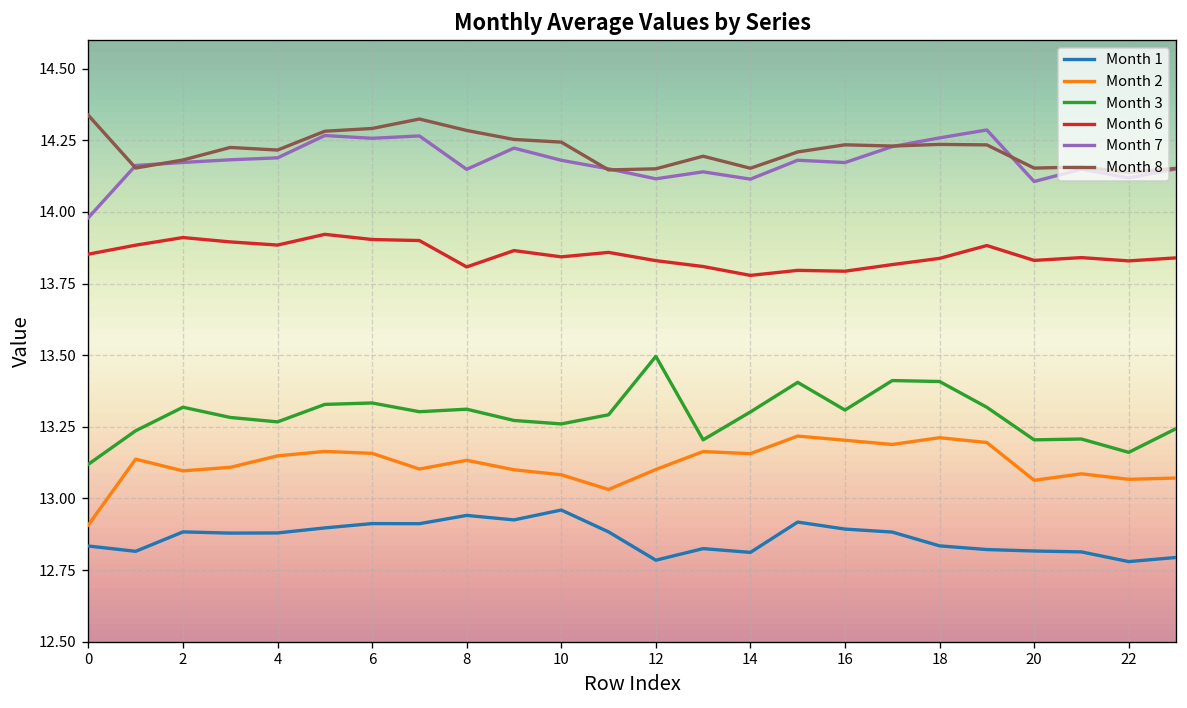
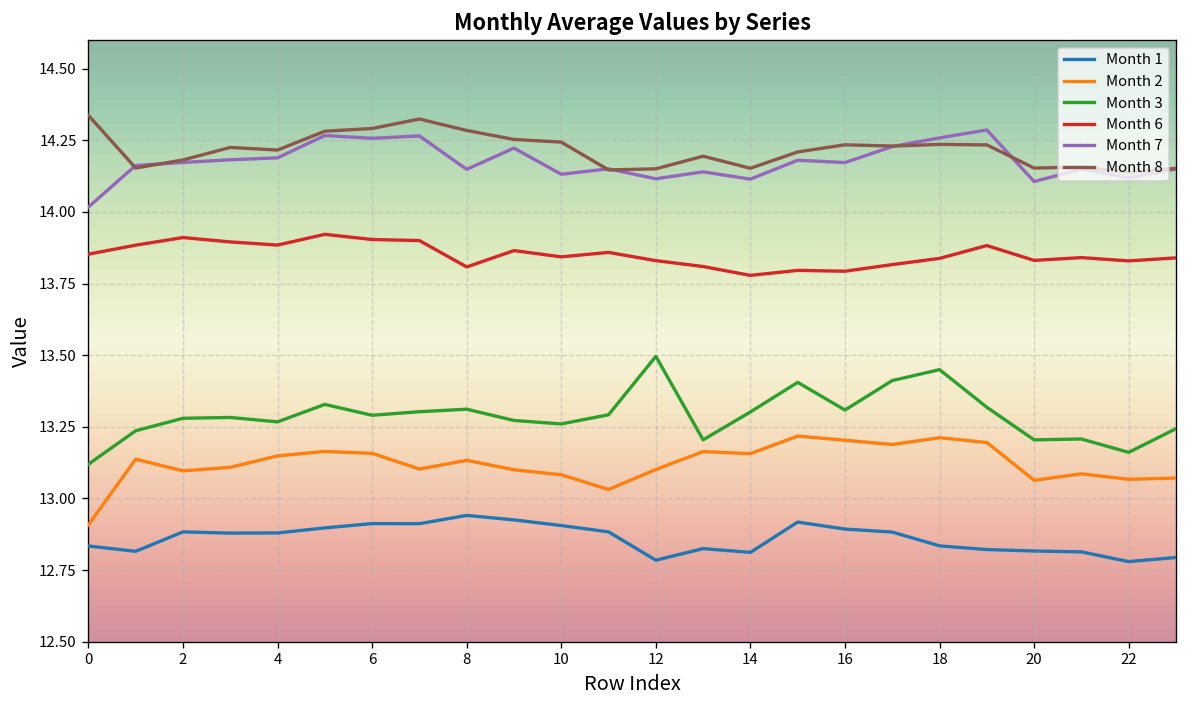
Month 7, 0: 13.98 -> 14.02
Month 3, 2: 13.32 -> 13.28
Month 3, 6: 13.33 -> 13.29
Month 1, 10: 12.96 -> 12.91
Month 7, 10: 14.18 -> 14.13
Month 3, 18: 13.41 -> 13.45
